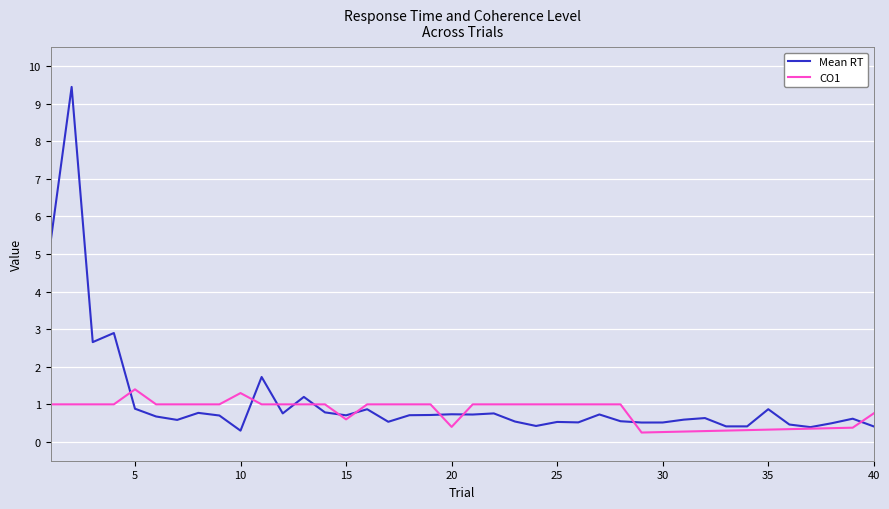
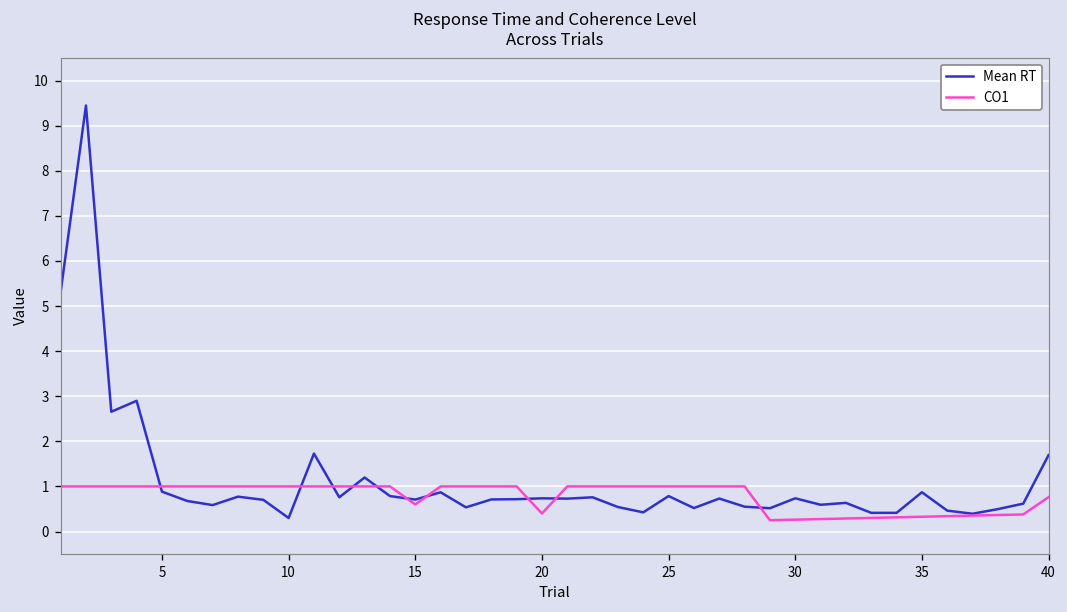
CO1, 5: 1.4 -> 1.0
CO1, 10: 1.3 -> 1.0
Mean RT, 25: 0.5 -> 0.8
Mean RT, 30: 0.5 -> 0.7
Mean RT, 40: 0.4 -> 1.7
